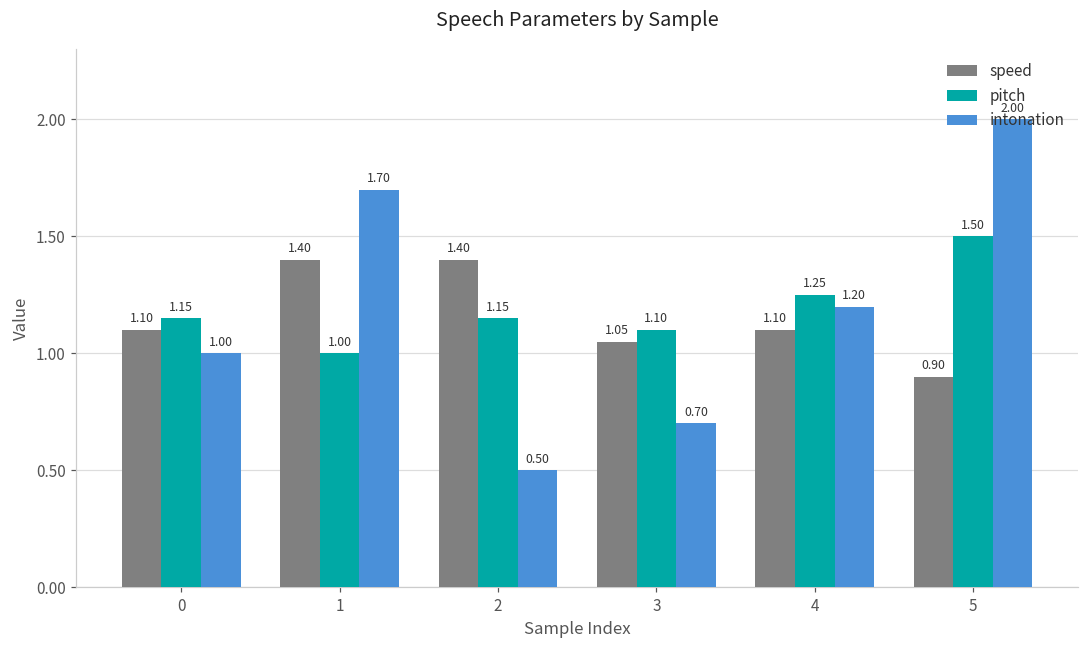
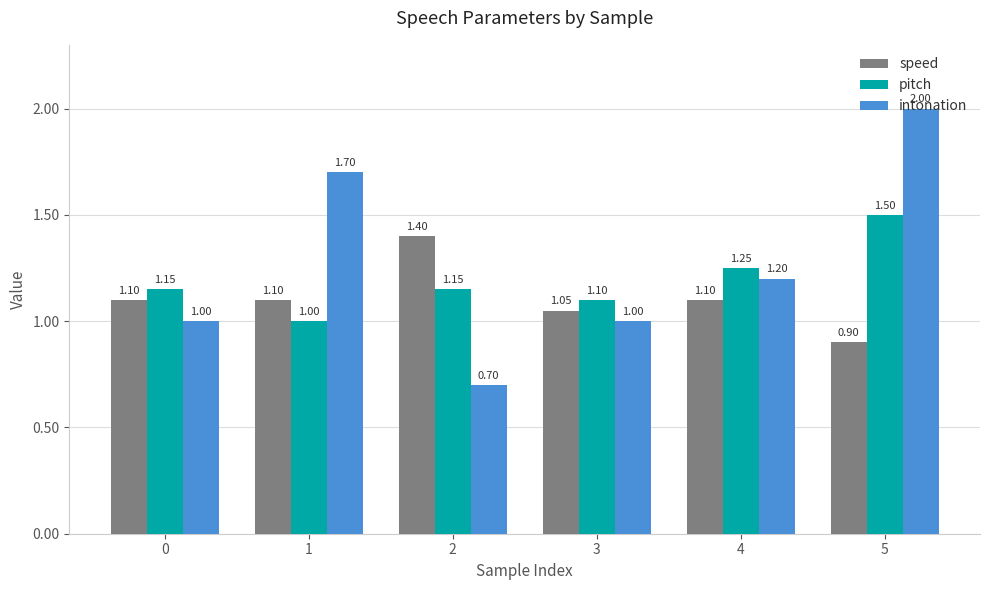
speed, 1: 1.40 -> 1.10
intonation, 2: 0.50 -> 0.70
intonation, 3: 0.70 -> 1.00
